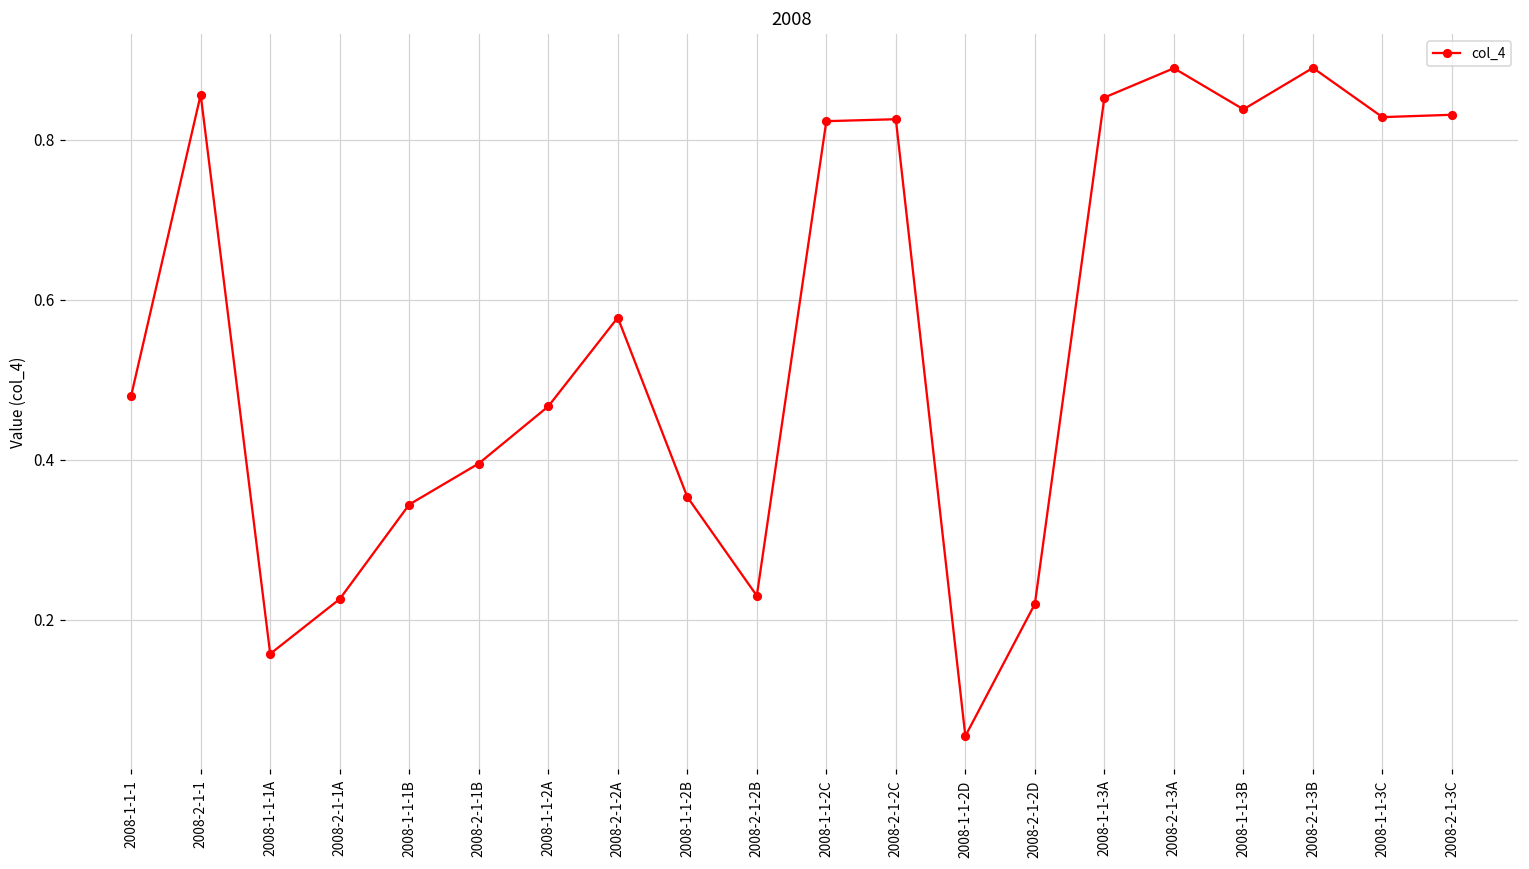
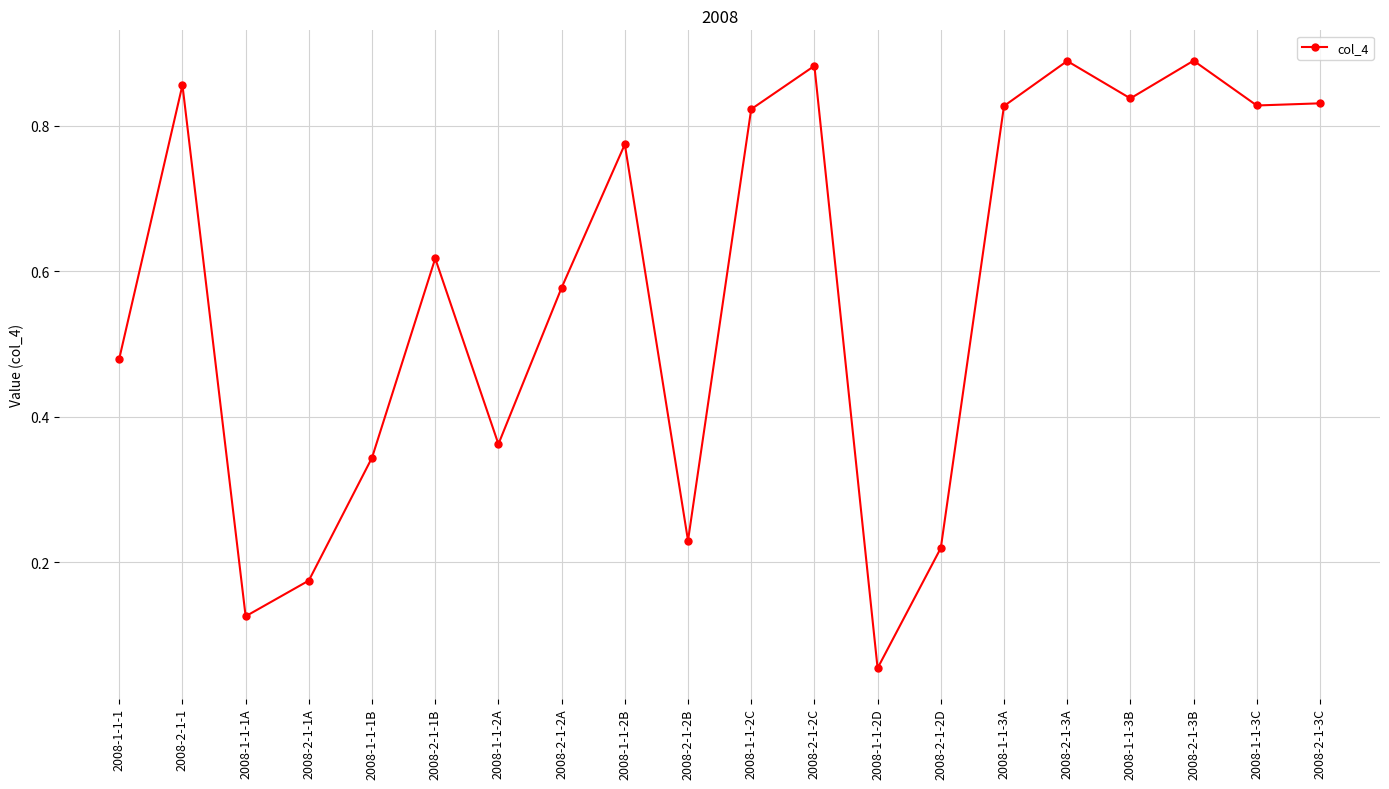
2008-1-1-1A: 0.16 -> 0.13
2008-2-1-1A: 0.23 -> 0.17
2008-2-1-1B: 0.40 -> 0.62
2008-1-1-2A: 0.47 -> 0.36
2008-1-1-2B: 0.35 -> 0.77
2008-2-1-2C: 0.83 -> 0.88
2008-1-1-3A: 0.85 -> 0.83
